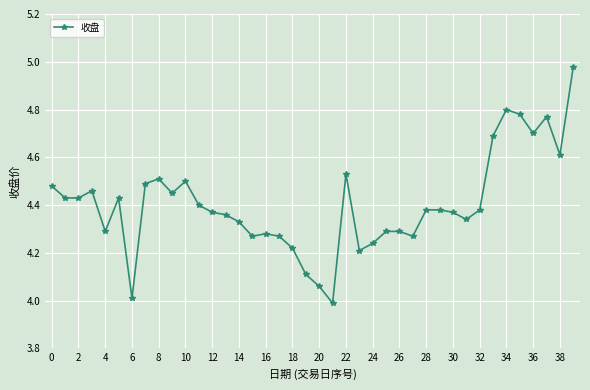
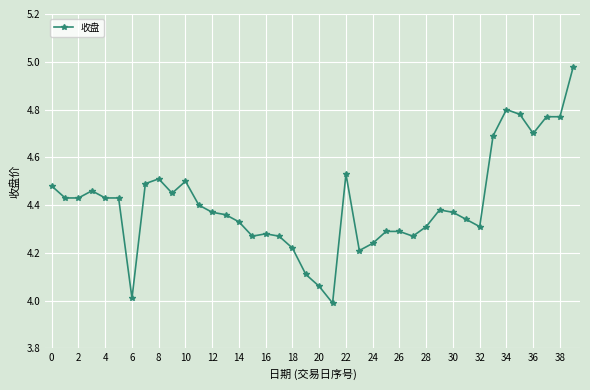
4: 4.29 -> 4.43
28: 4.38 -> 4.31
32: 4.38 -> 4.31
38: 4.61 -> 4.77
